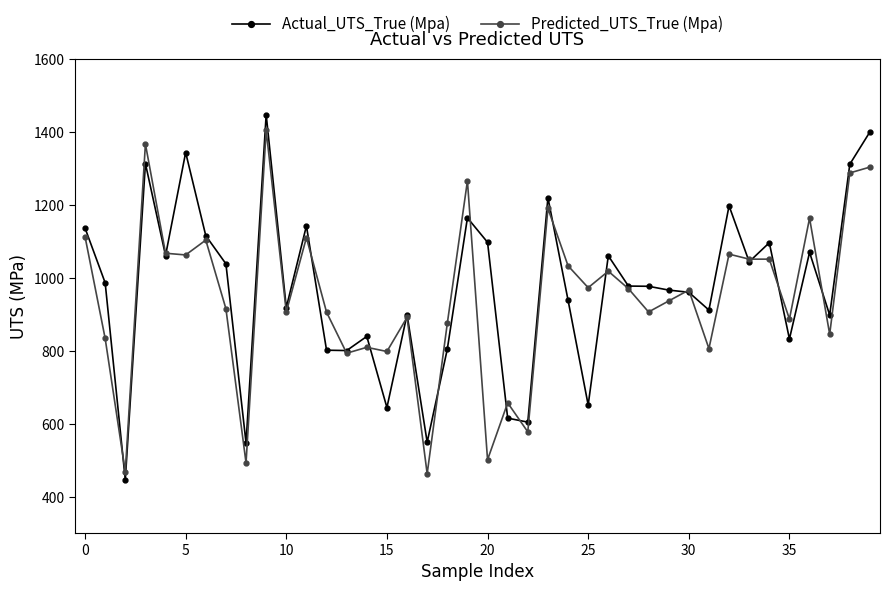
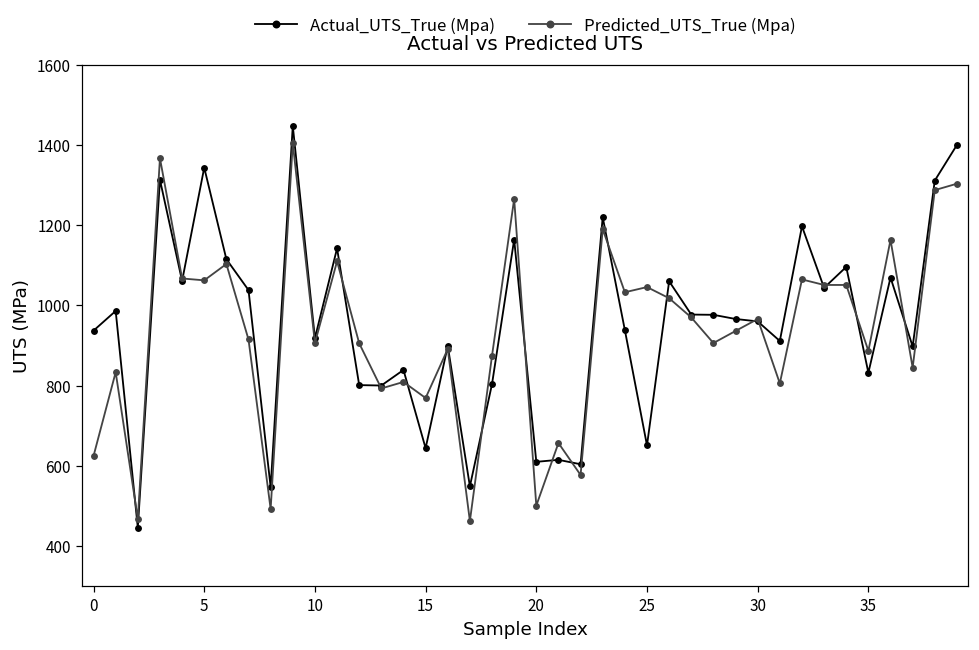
Actual_UTS_True (Mpa), 0: 1140 -> 940
Predicted_UTS_True (Mpa), 0: 1110 -> 620
Predicted_UTS_True (Mpa), 15: 800 -> 770
Actual_UTS_True (Mpa), 20: 1100 -> 610
Predicted_UTS_True (Mpa), 25: 970 -> 1050
